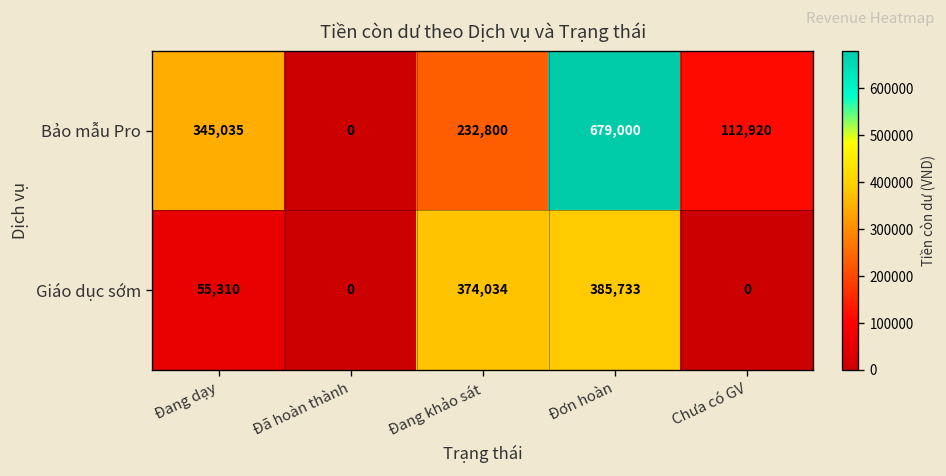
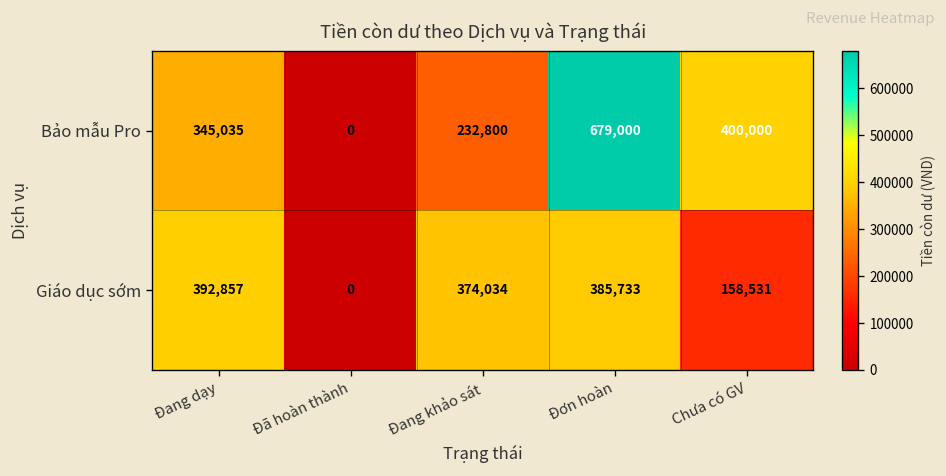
Bảo mẫu Pro, Chưa có GV: 112,920 -> 400,000
Giáo dục sớm, Đang dạy: 55,310 -> 392,857
Giáo dục sớm, Chưa có GV: 0 -> 158,531
